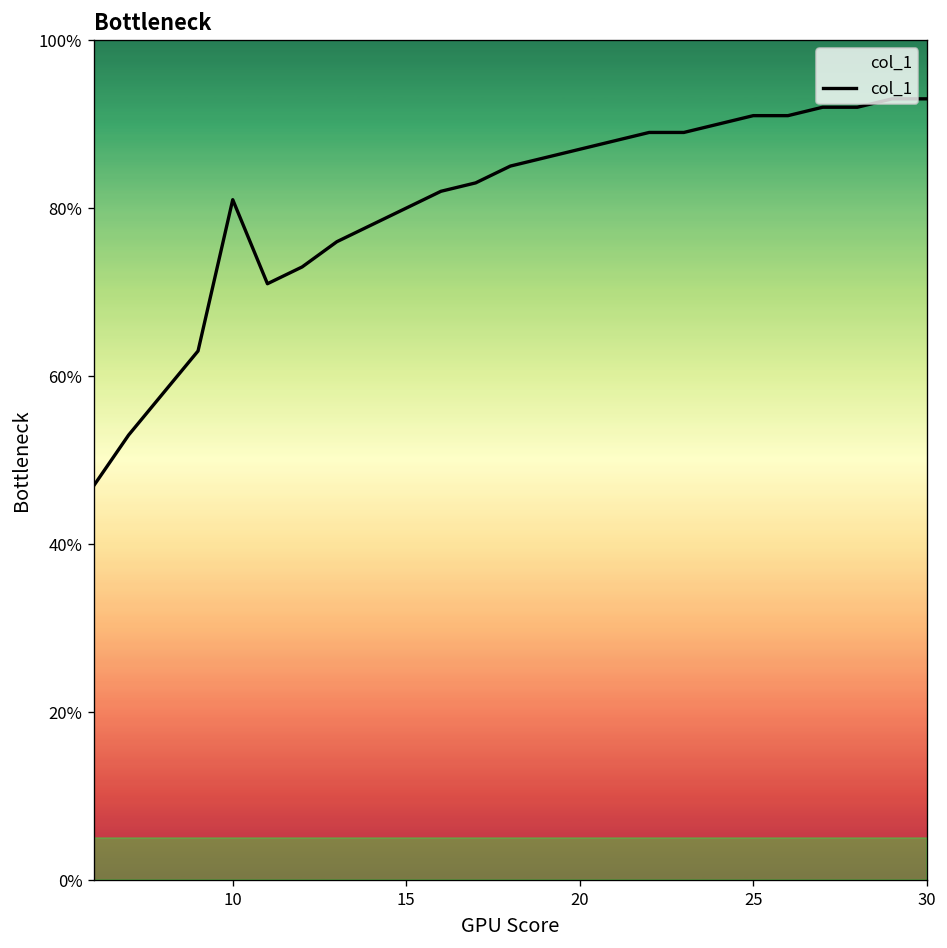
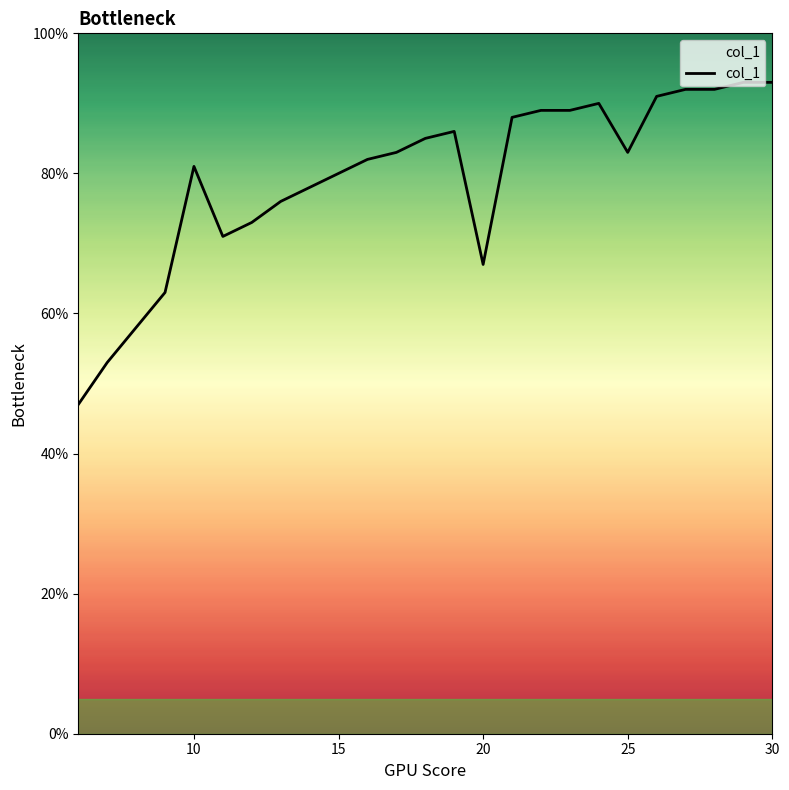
20: 87% -> 67%
25: 91% -> 83%
